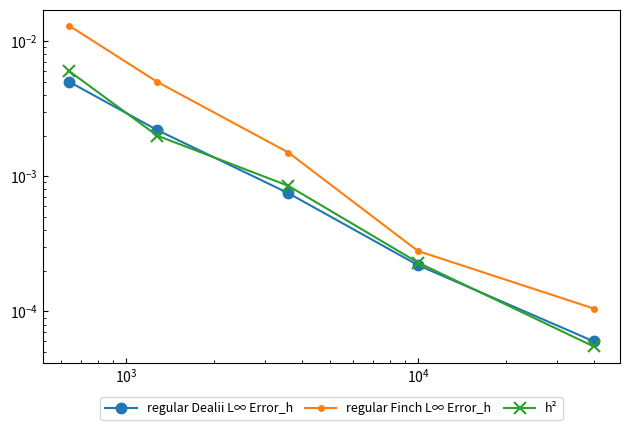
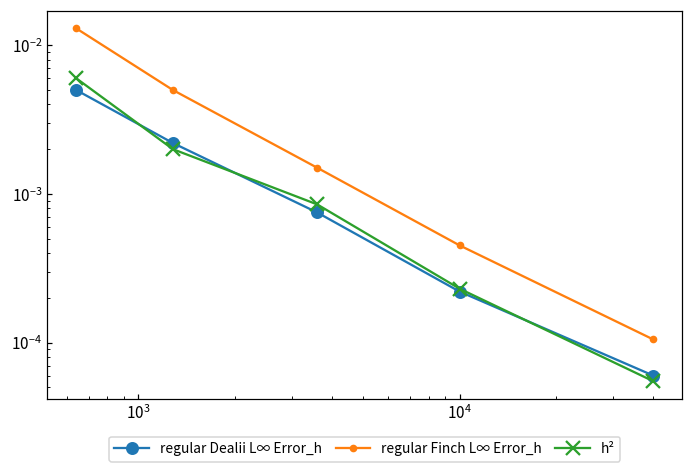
regular Finch L∞ Error_h, 10^4: 0.00028 -> 0.00045
